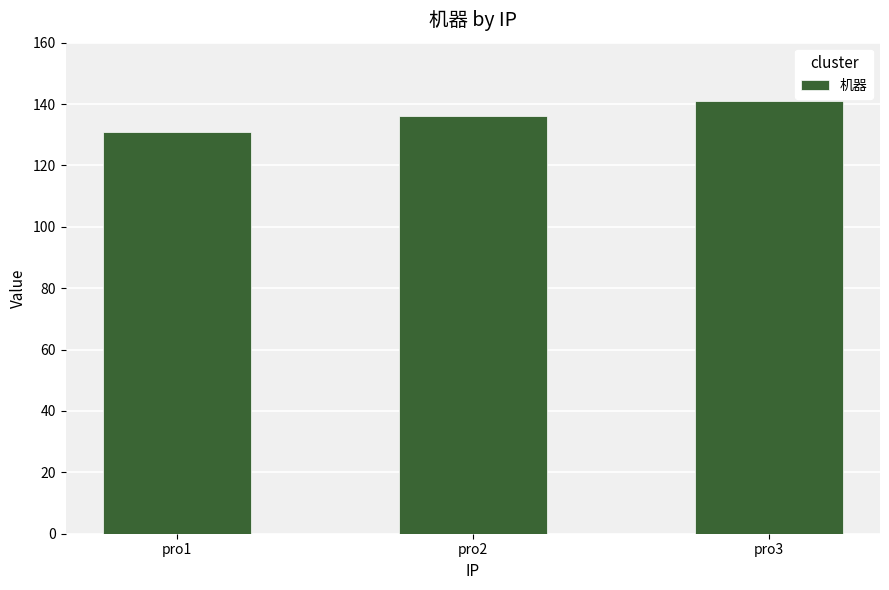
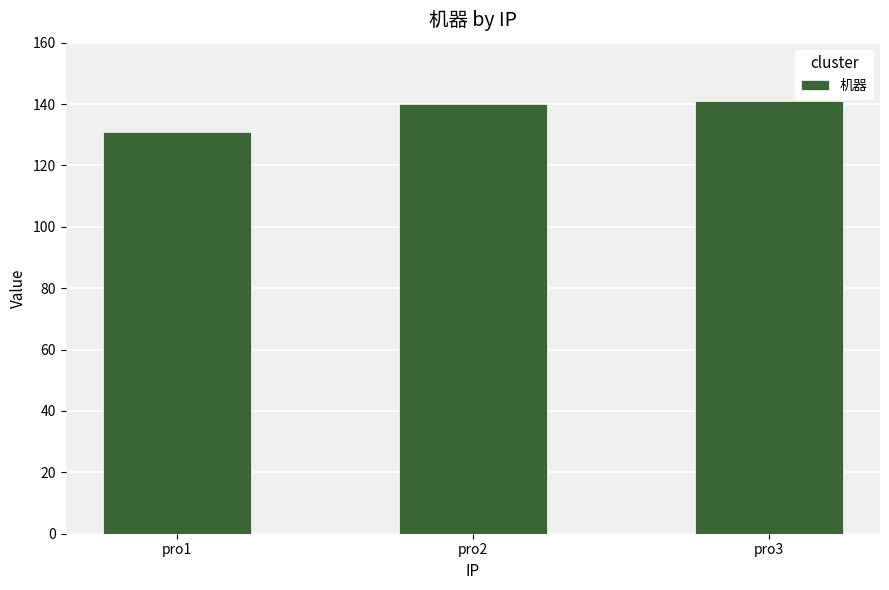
pro2: 136 -> 140
